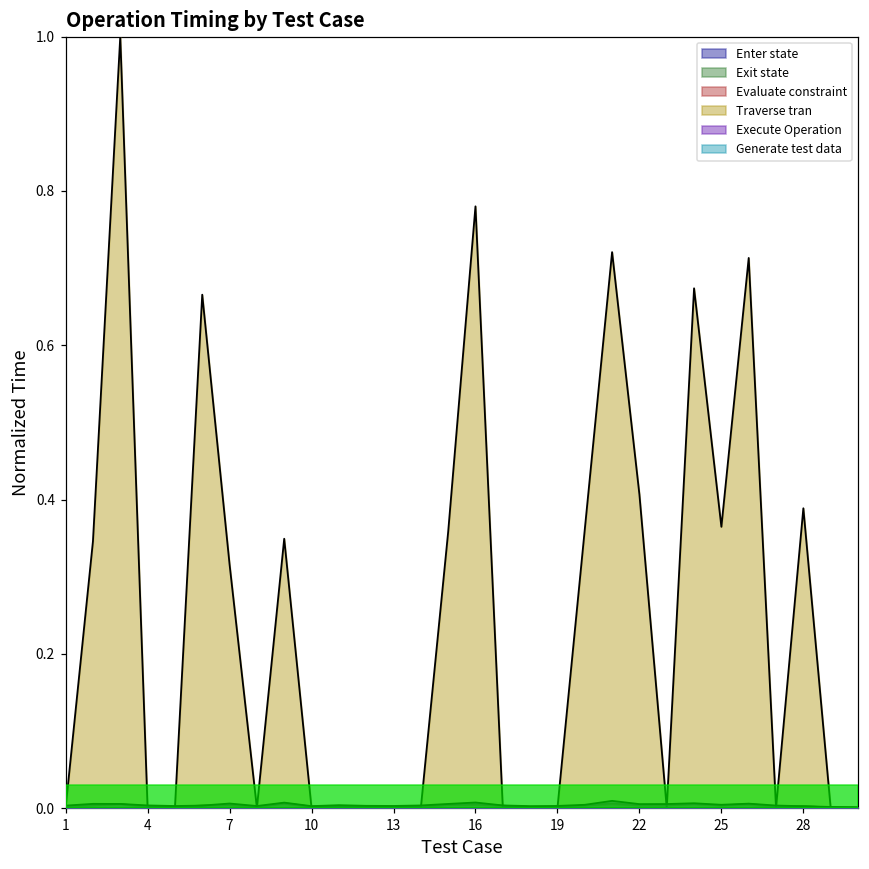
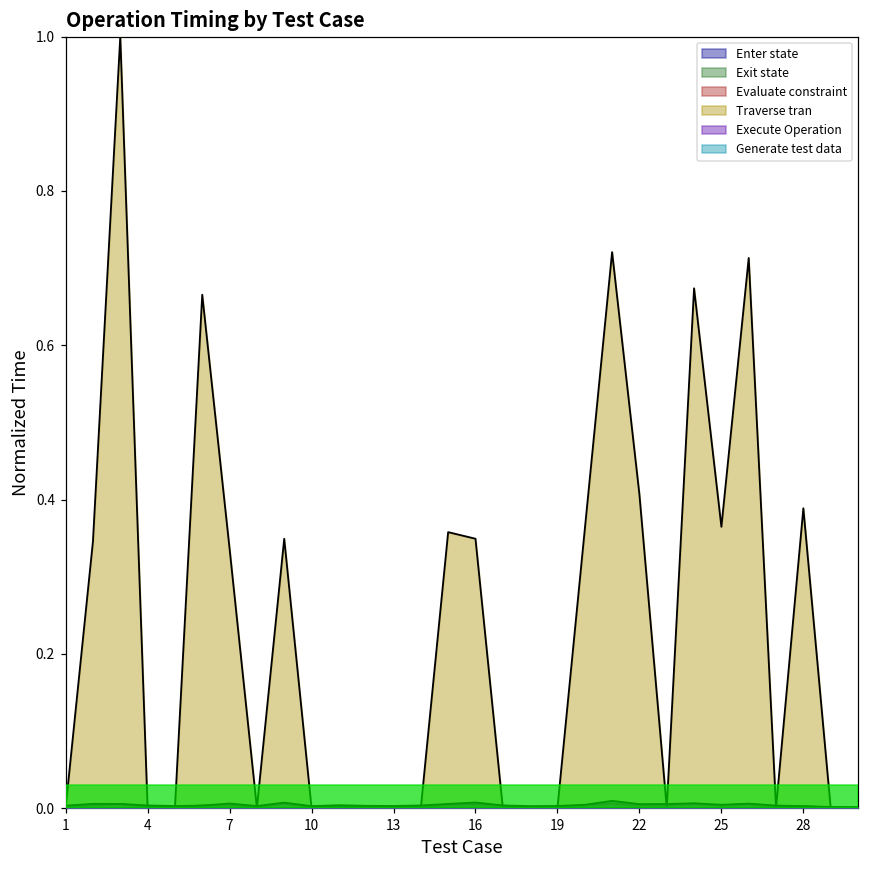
Traverse tran, 7: 0.32 -> 0.34
Traverse tran, 16: 0.78 -> 0.35
